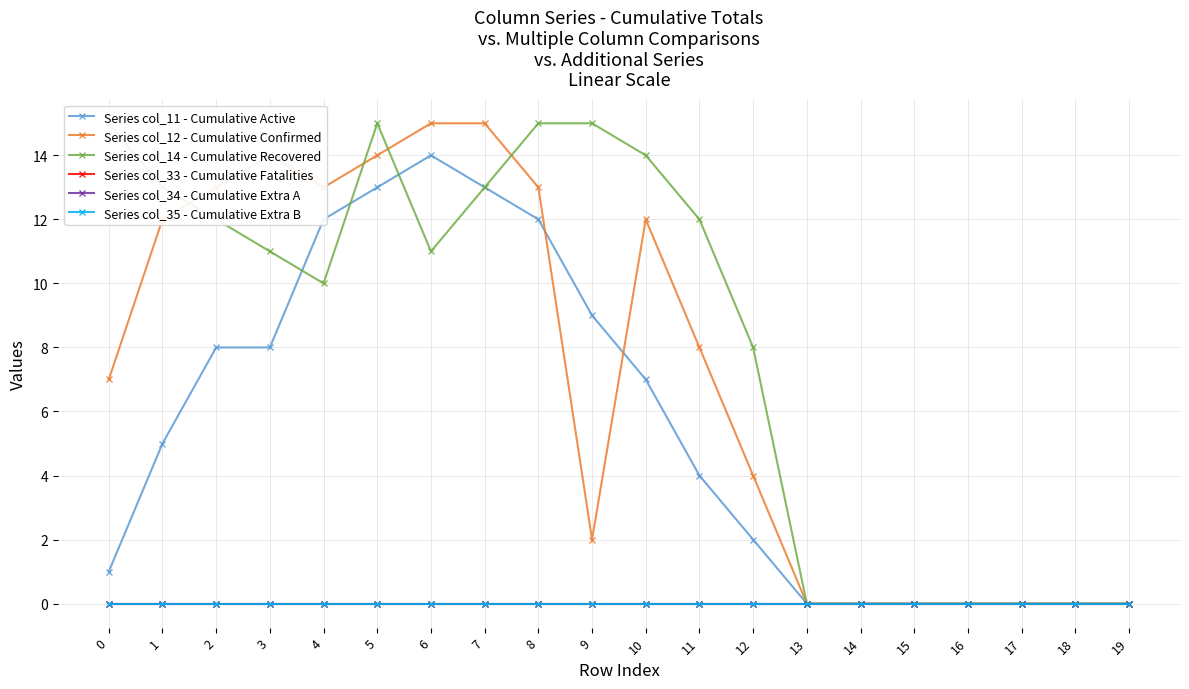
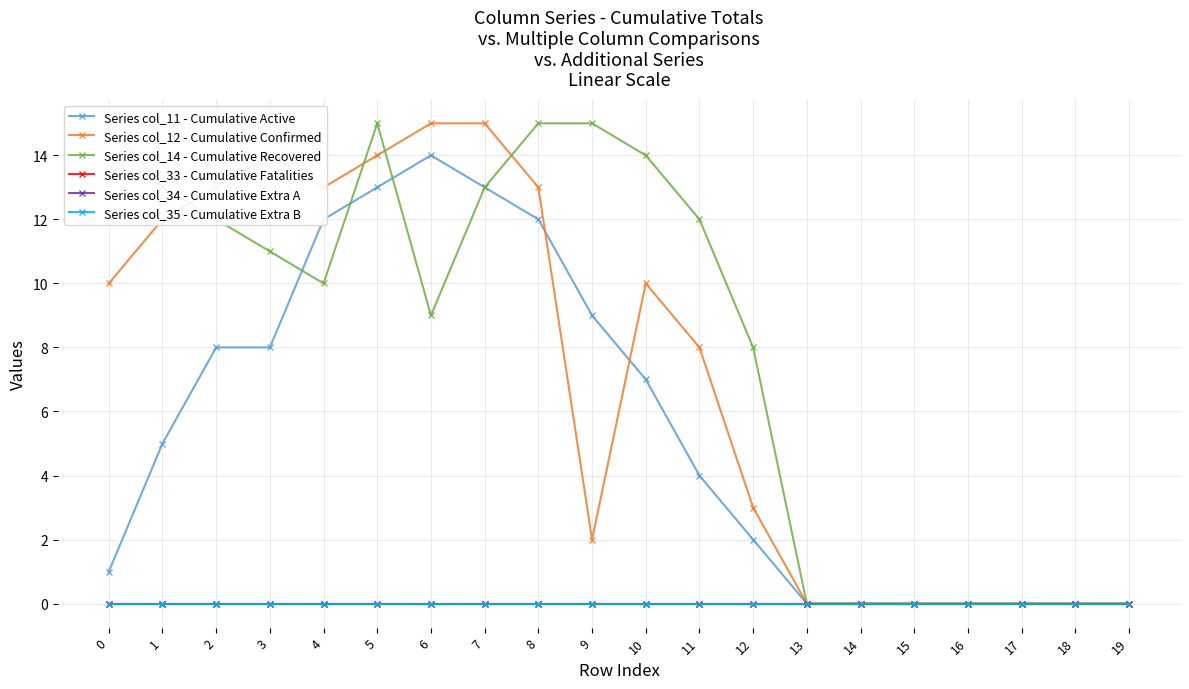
Series col_12 - Cumulative Confirmed, 0: 7 -> 10
Series col_14 - Cumulative Recovered, 6: 11 -> 9
Series col_12 - Cumulative Confirmed, 10: 12 -> 10
Series col_12 - Cumulative Confirmed, 12: 4 -> 3
